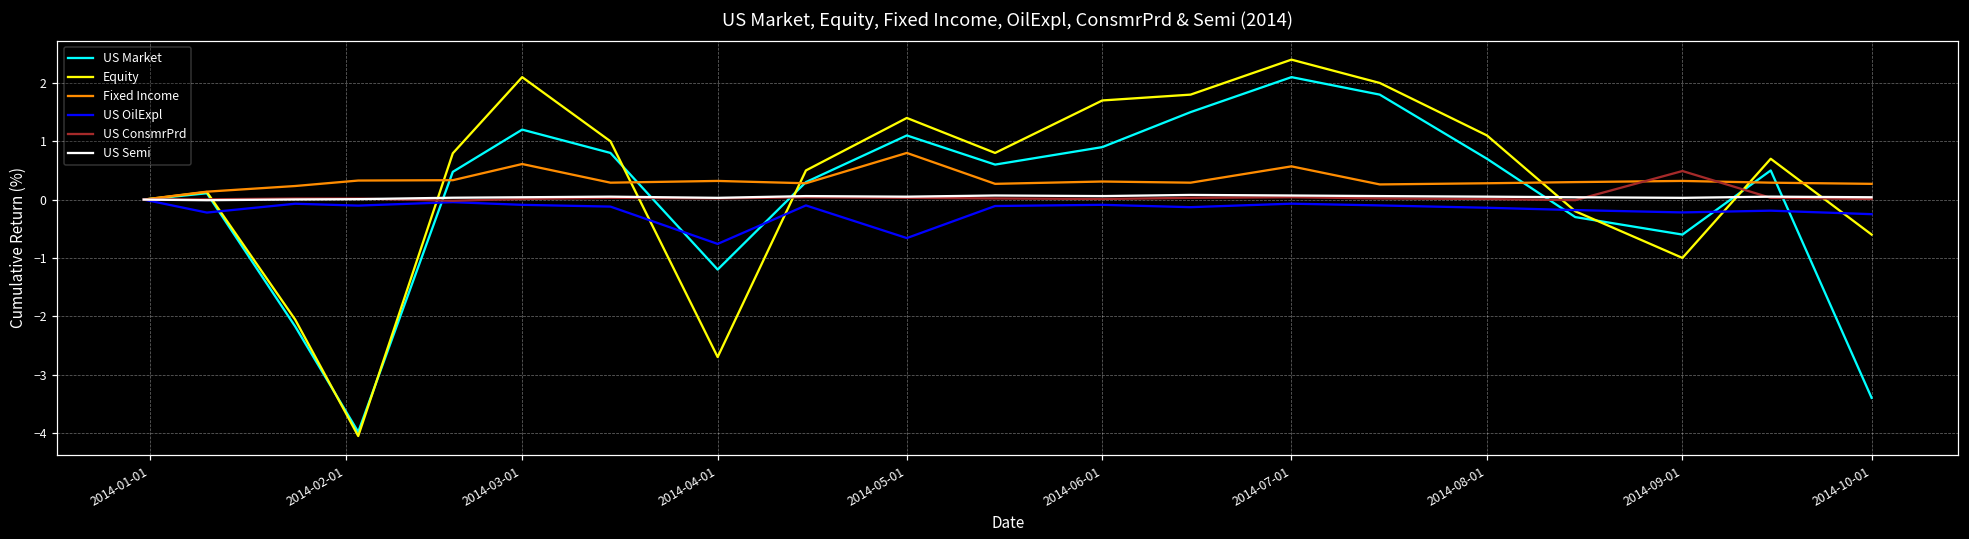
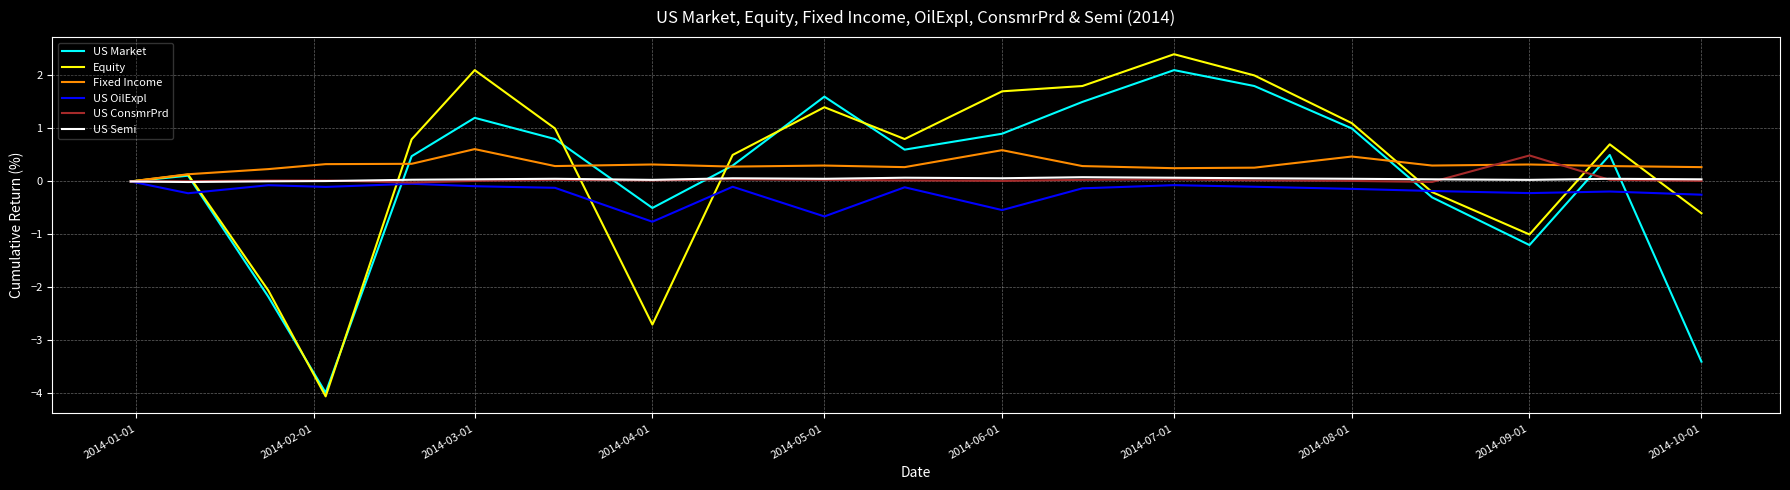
US Market, 2014-04-01: -1.2 -> -0.5
US Market, 2014-05-01: 1.1 -> 1.6
Fixed Income, 2014-05-01: 0.8 -> 0.3
Fixed Income, 2014-06-01: 0.3 -> 0.6
US OilExpl, 2014-06-01: -0.1 -> -0.5
Fixed Income, 2014-07-01: 0.6 -> 0.3
US Market, 2014-08-01: 0.7 -> 1.0
Fixed Income, 2014-08-01: 0.3 -> 0.5
US Market, 2014-09-01: -0.6 -> -1.2
